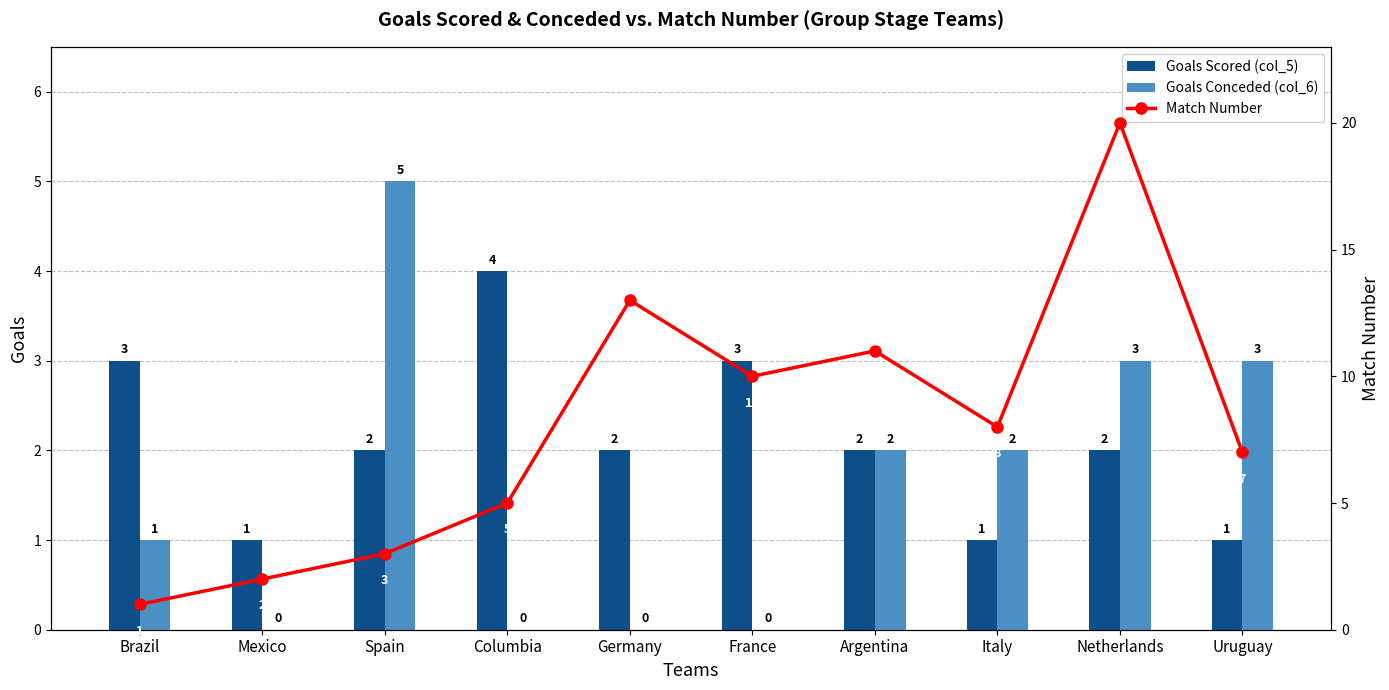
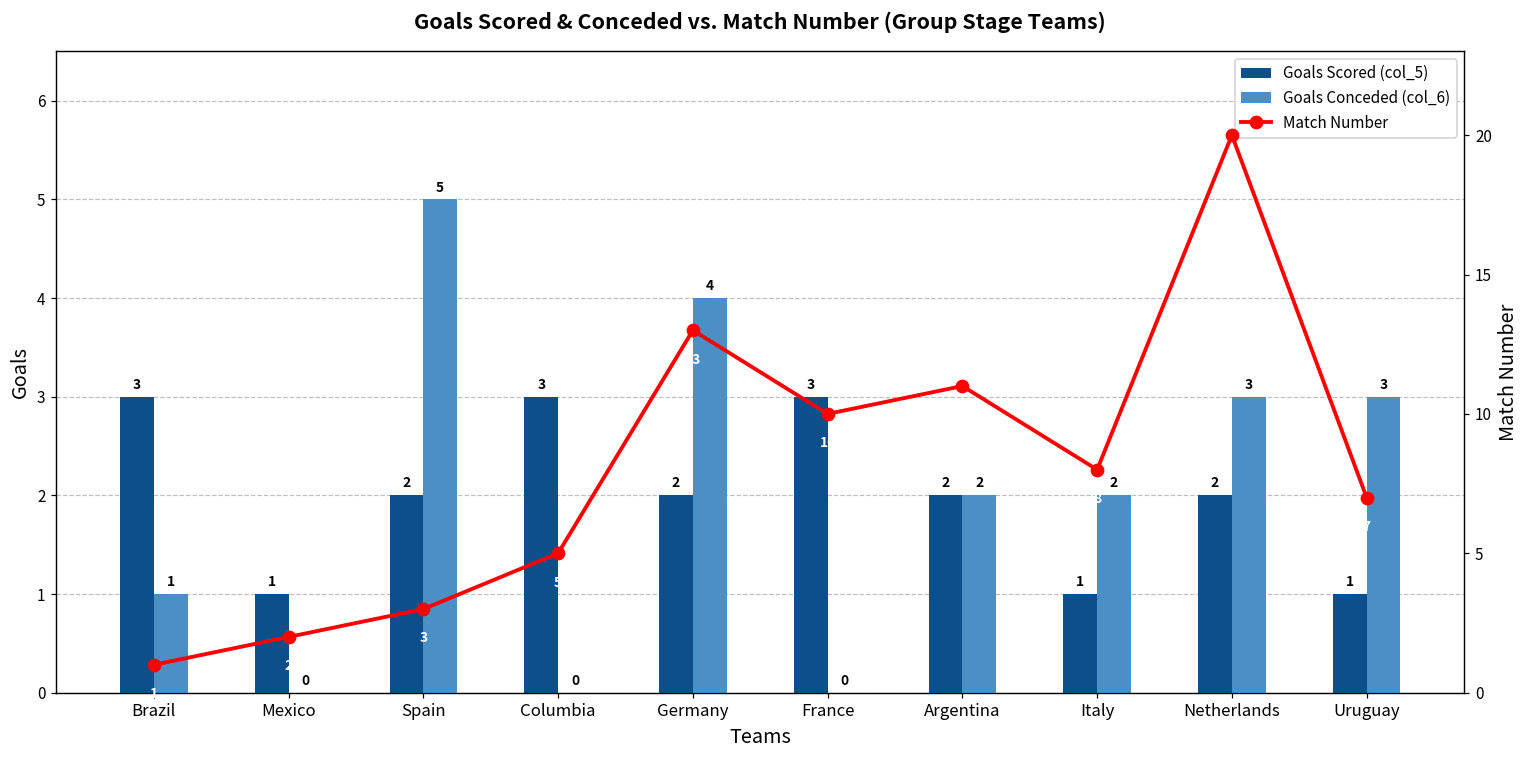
Goals Scored (col_5), Columbia: 4 -> 3
Goals Conceded (col_6), Germany: 0 -> 4
